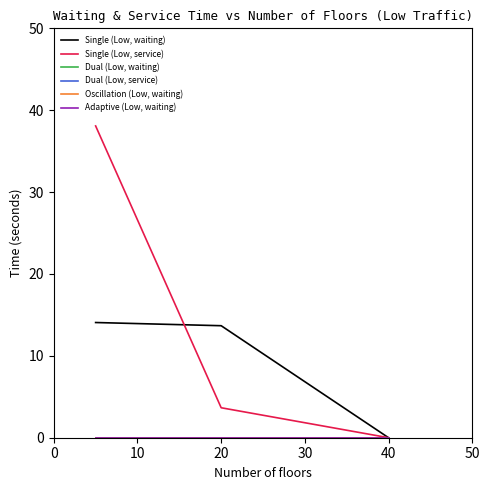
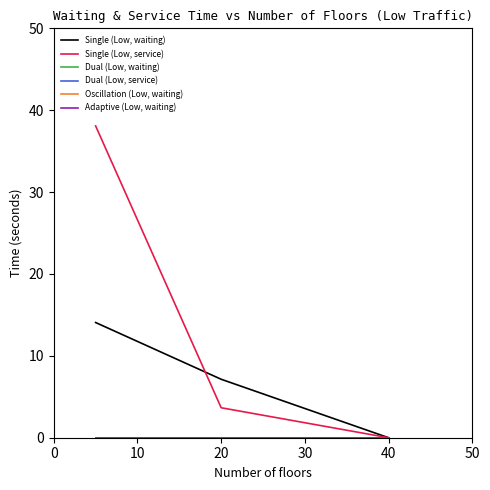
Single (Low, waiting), 20: 14 -> 7
